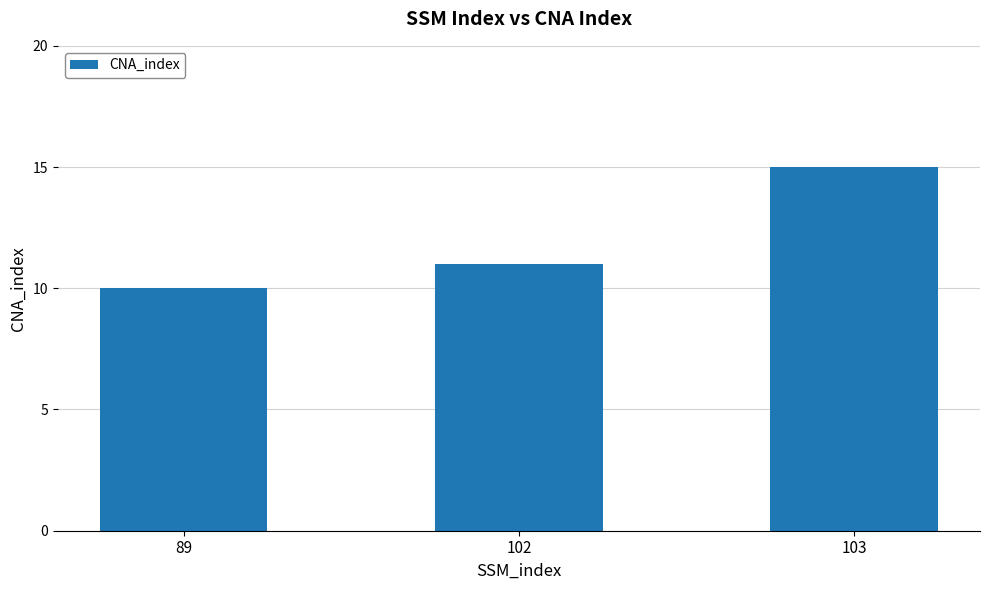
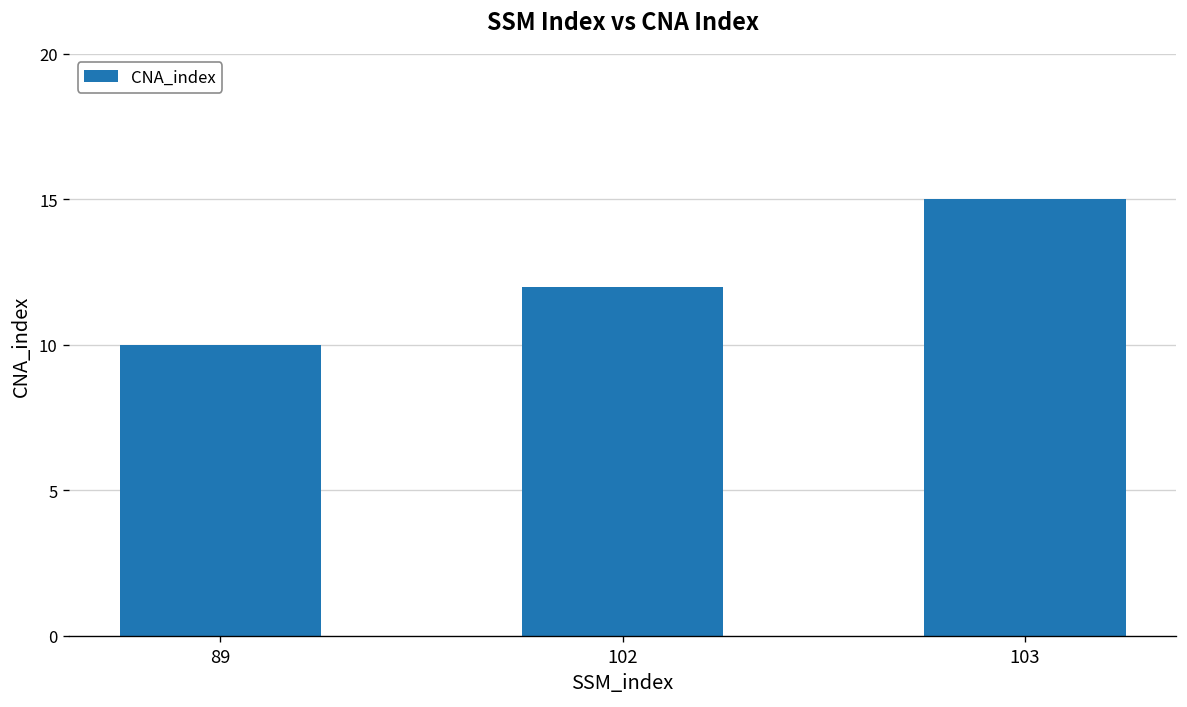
102: 11 -> 12
